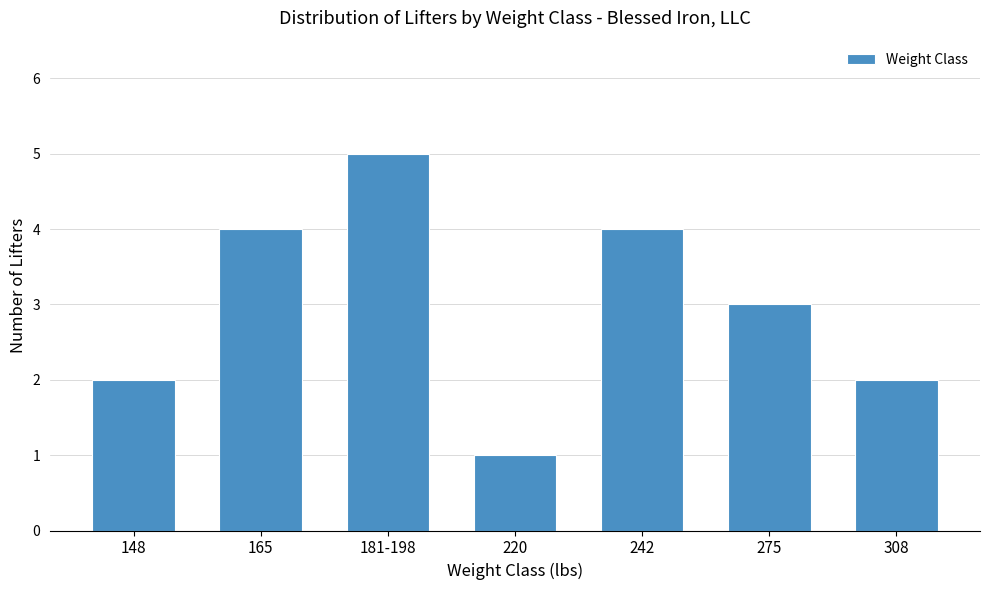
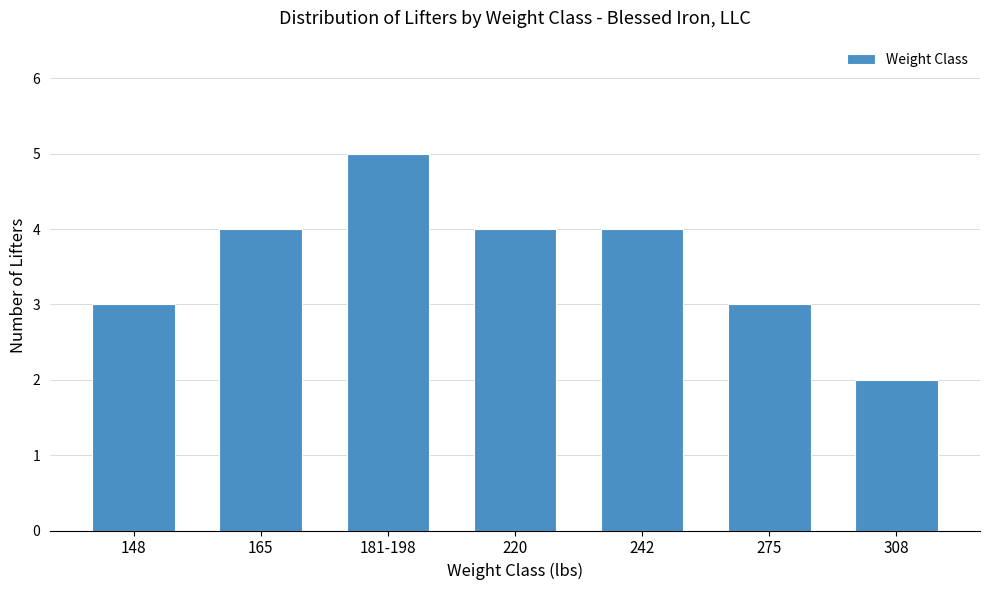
148: 2 -> 3
220: 1 -> 4
